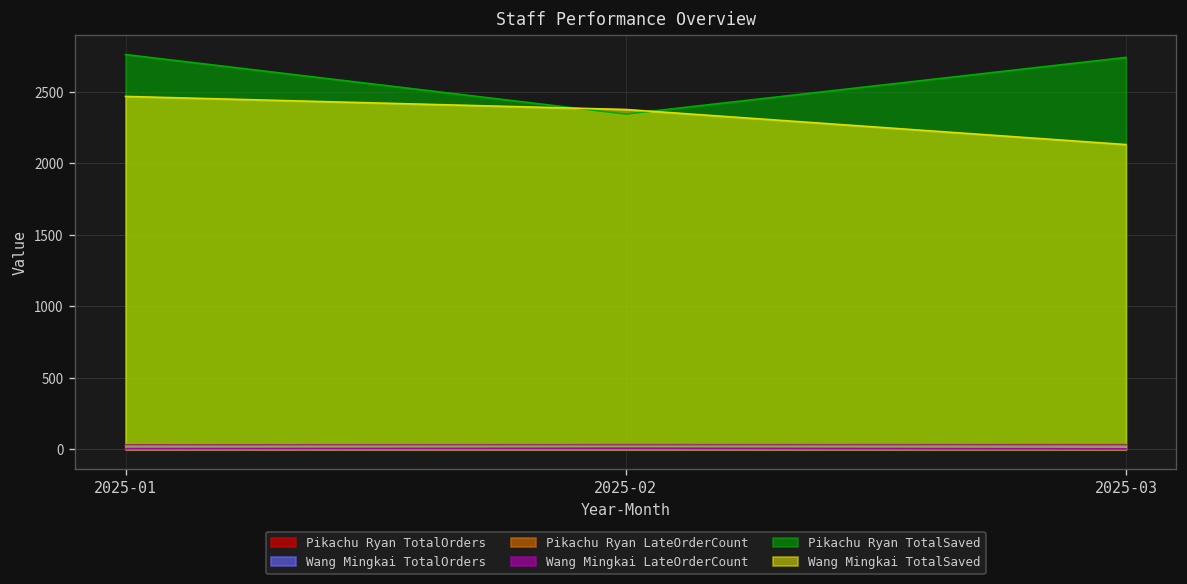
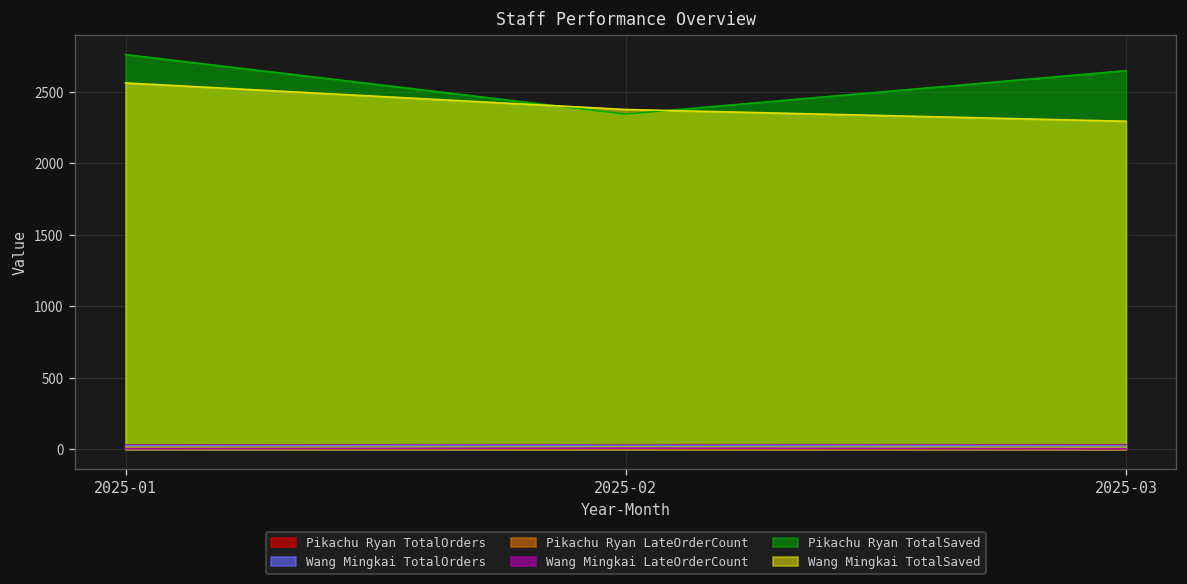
Wang Mingkai TotalSaved, 2025-01: 2470 -> 2560
Pikachu Ryan TotalSaved, 2025-03: 2740 -> 2650
Wang Mingkai TotalSaved, 2025-03: 2130 -> 2300
